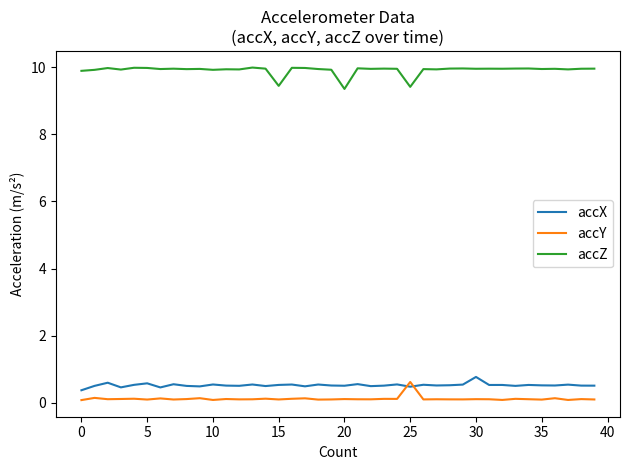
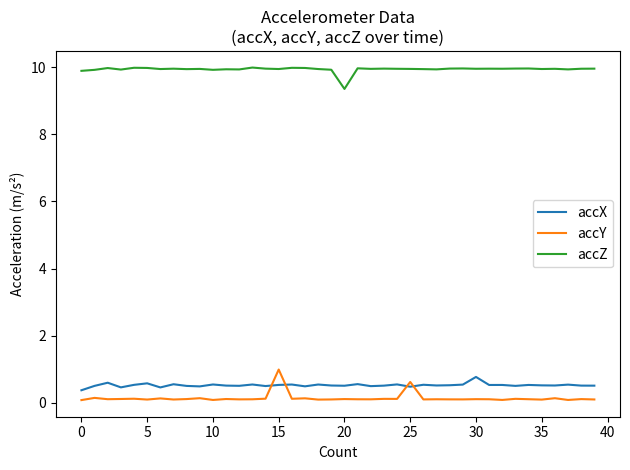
accY, 15: 0.1 -> 1.0
accZ, 15: 9.4 -> 9.9
accZ, 25: 9.4 -> 9.9
